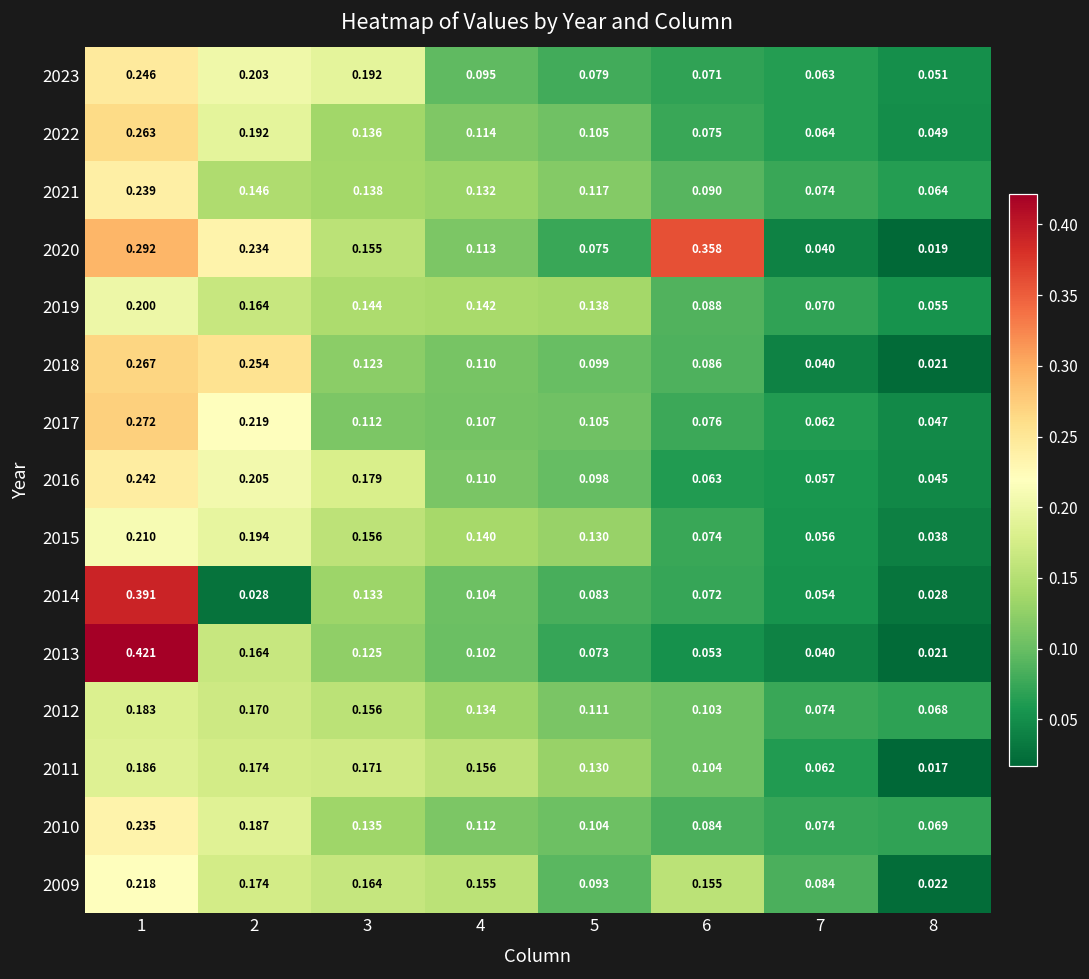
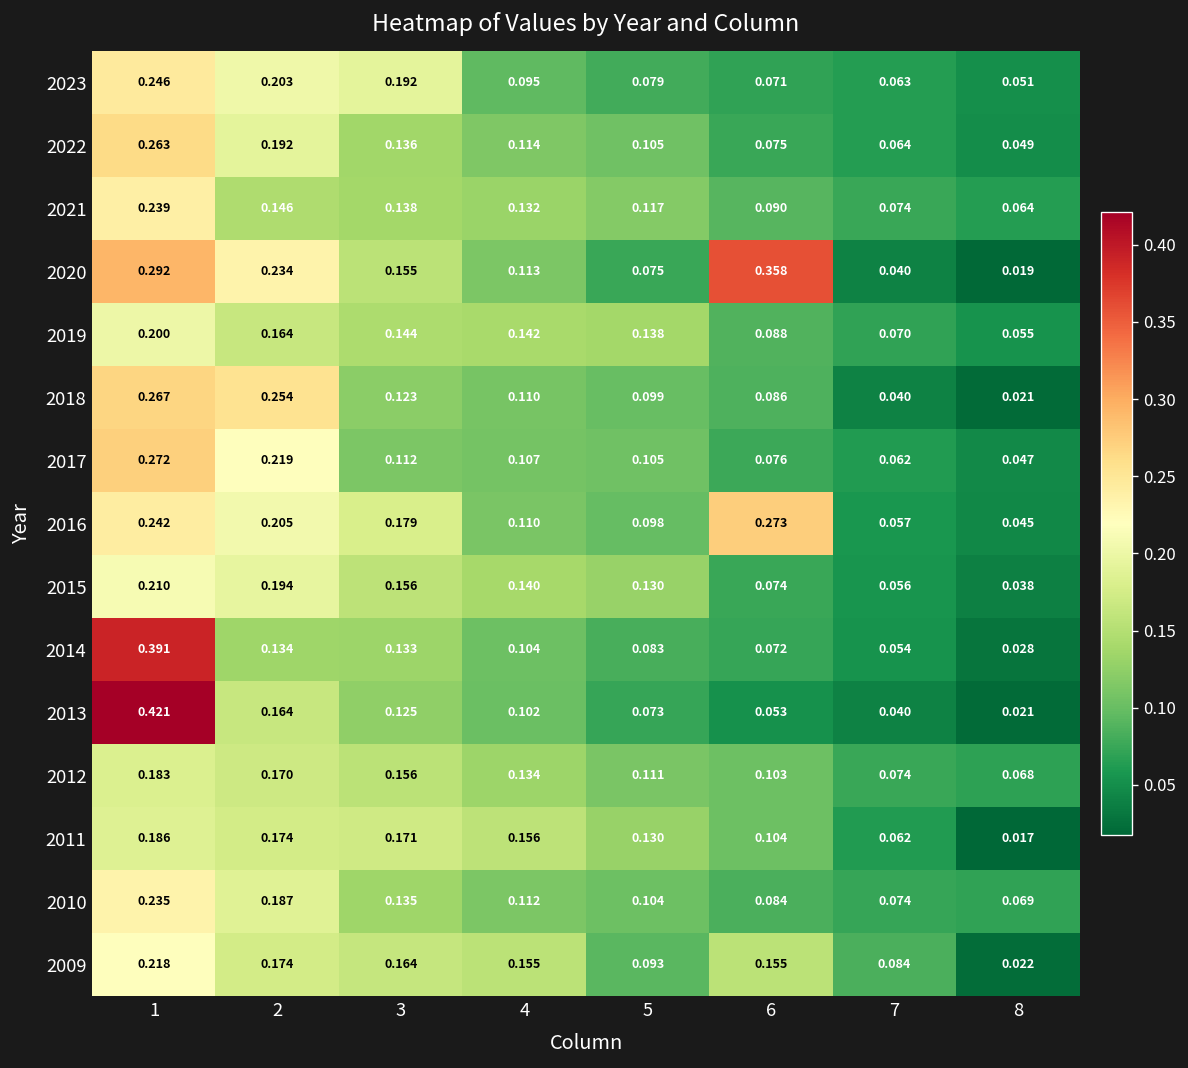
2016, 6: 0.063 -> 0.273
2014, 2: 0.028 -> 0.134
